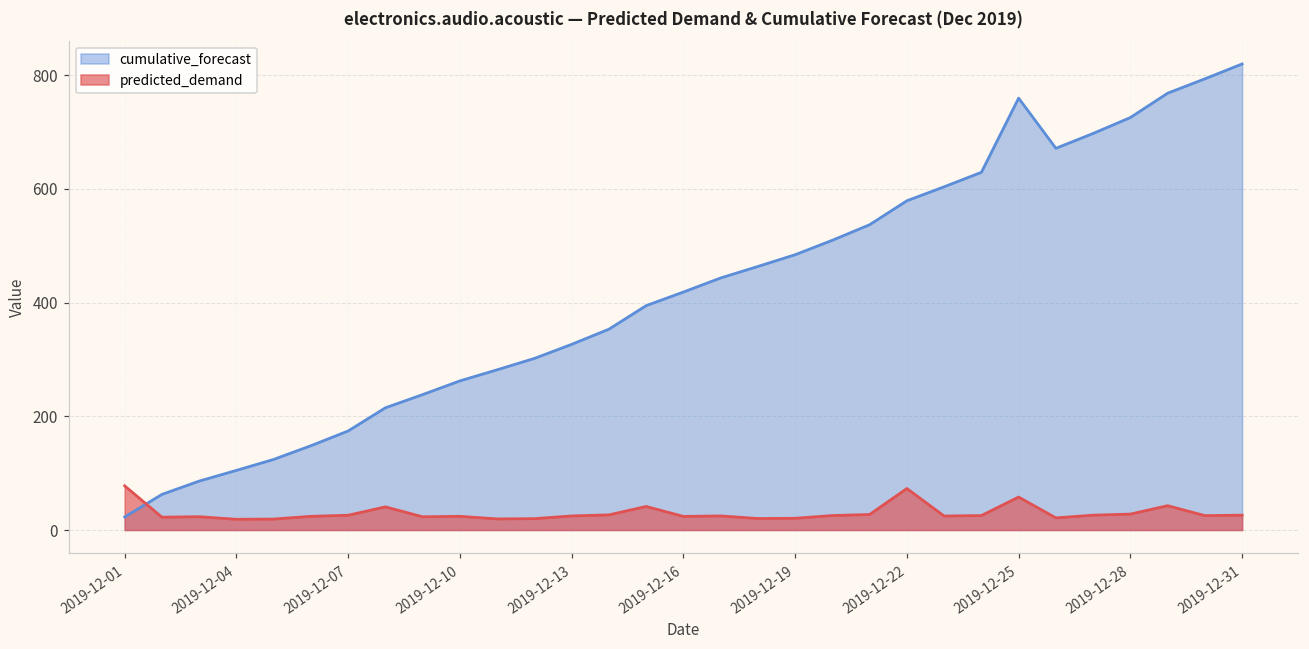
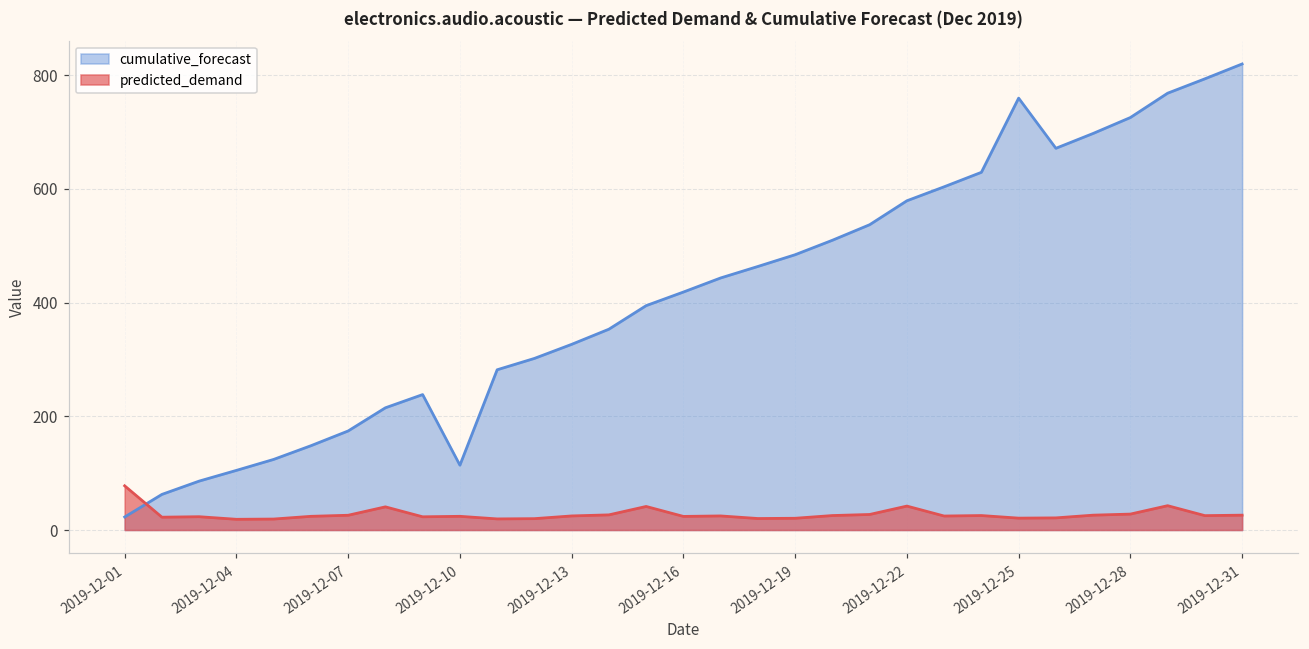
cumulative_forecast, 2019-12-10: 260 -> 110
predicted_demand, 2019-12-22: 70 -> 40
predicted_demand, 2019-12-25: 60 -> 20
